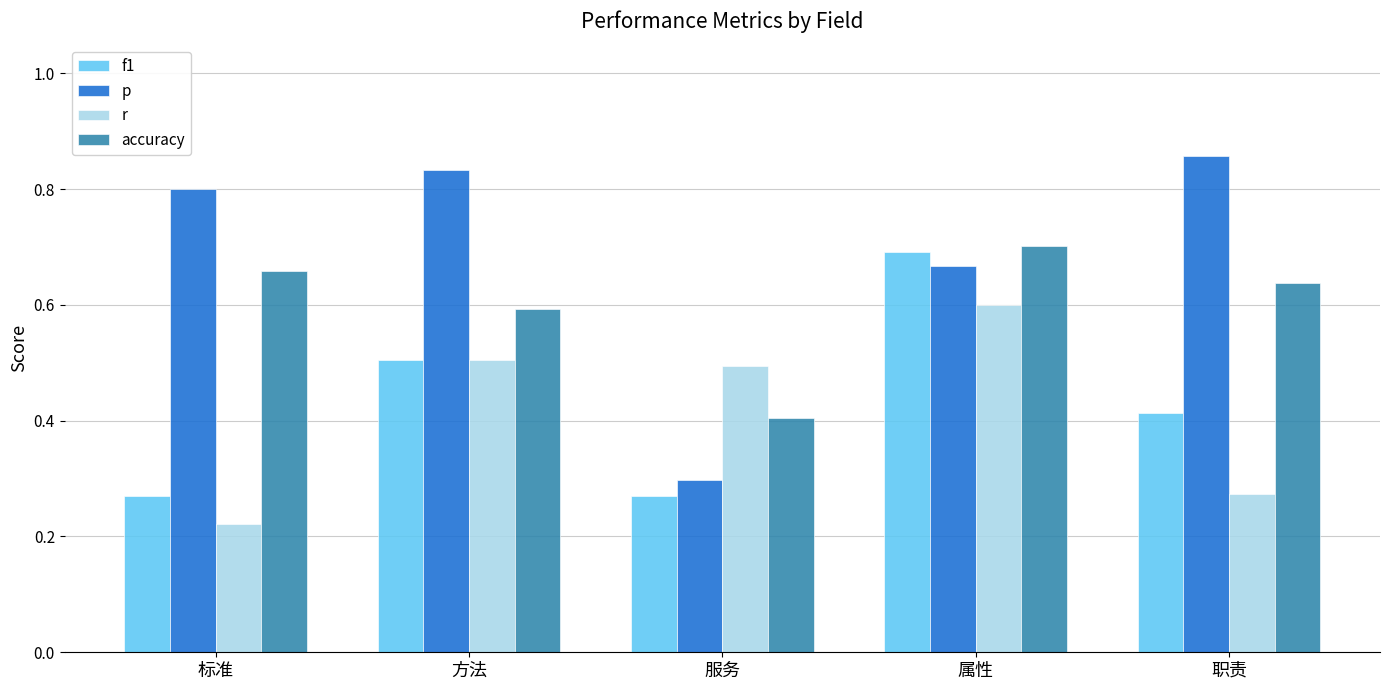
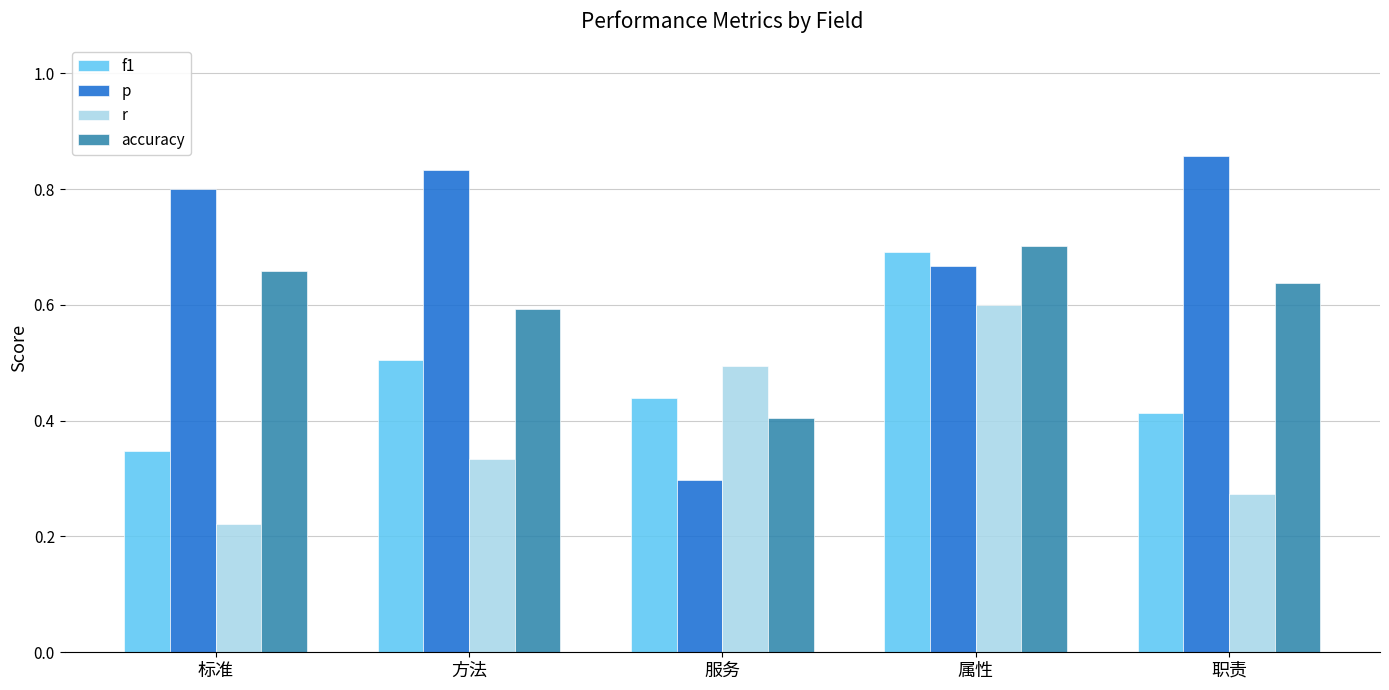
f1, 标准: 0.27 -> 0.35
r, 方法: 0.50 -> 0.33
f1, 服务: 0.27 -> 0.44
